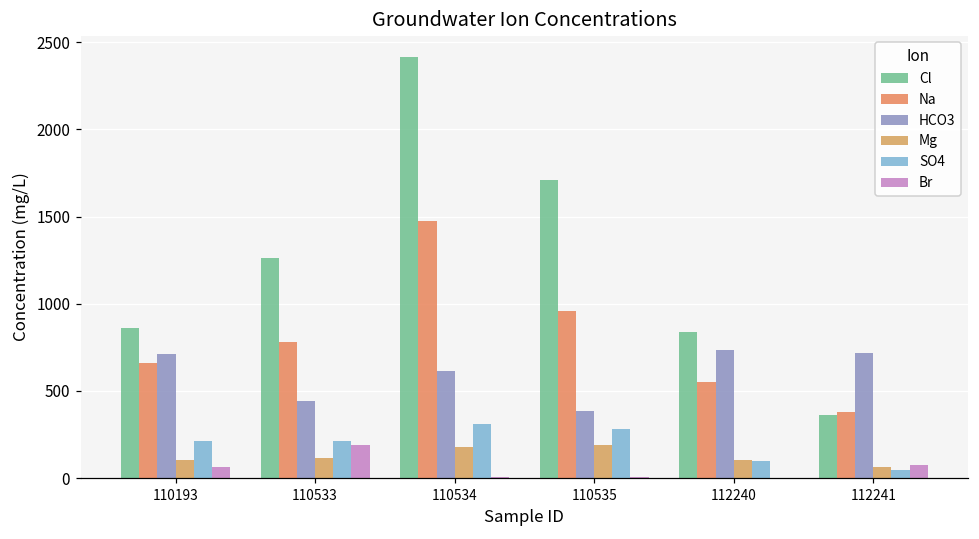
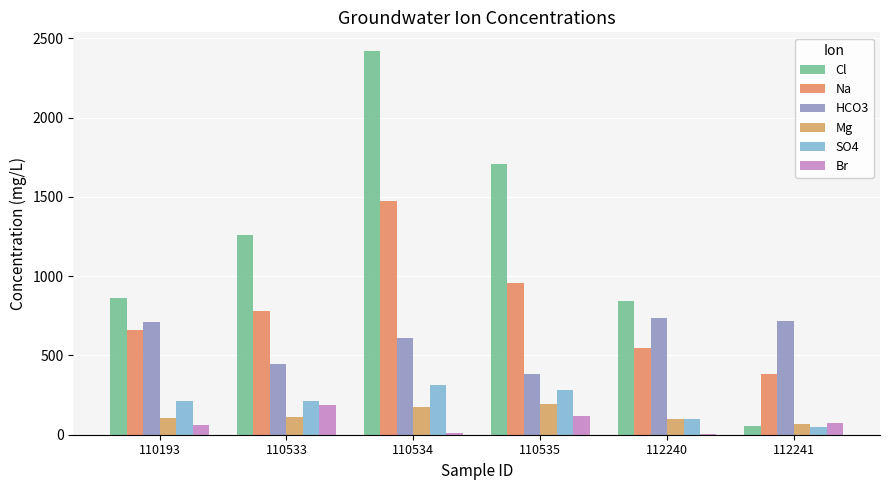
Br, 110535: 10 -> 120
Cl, 112241: 360 -> 50
